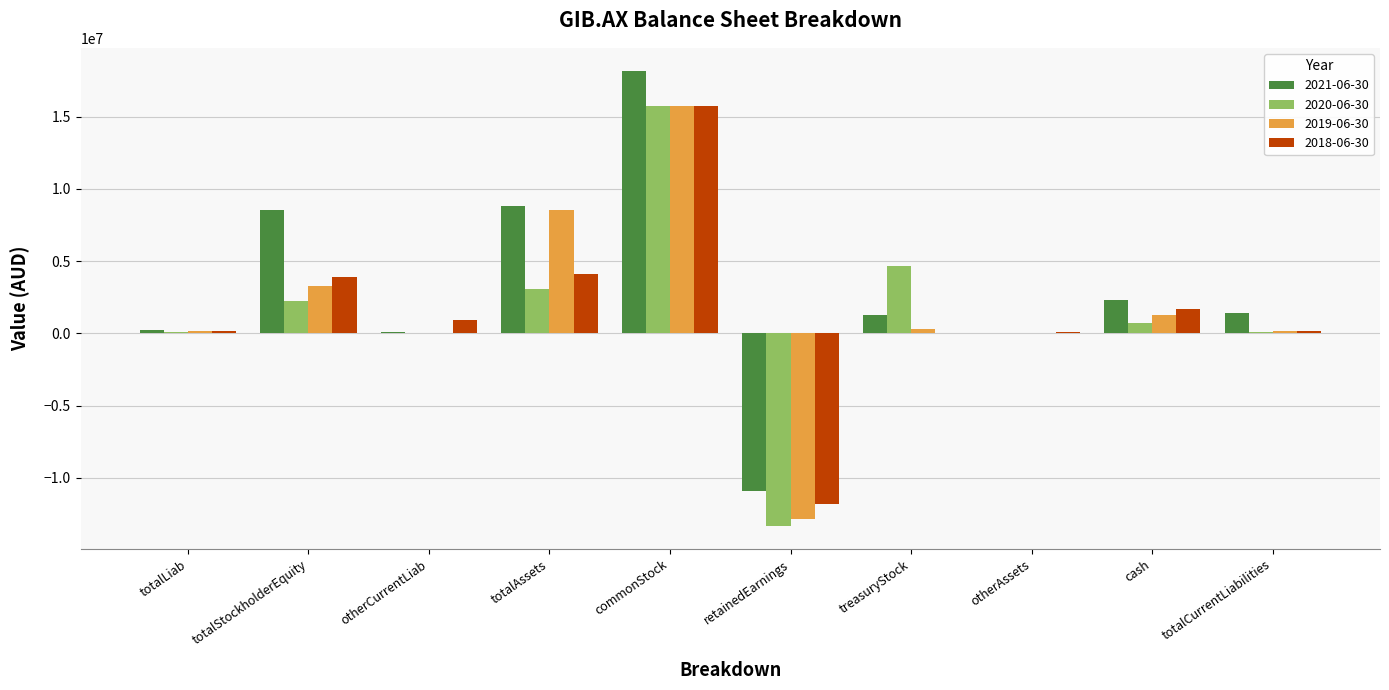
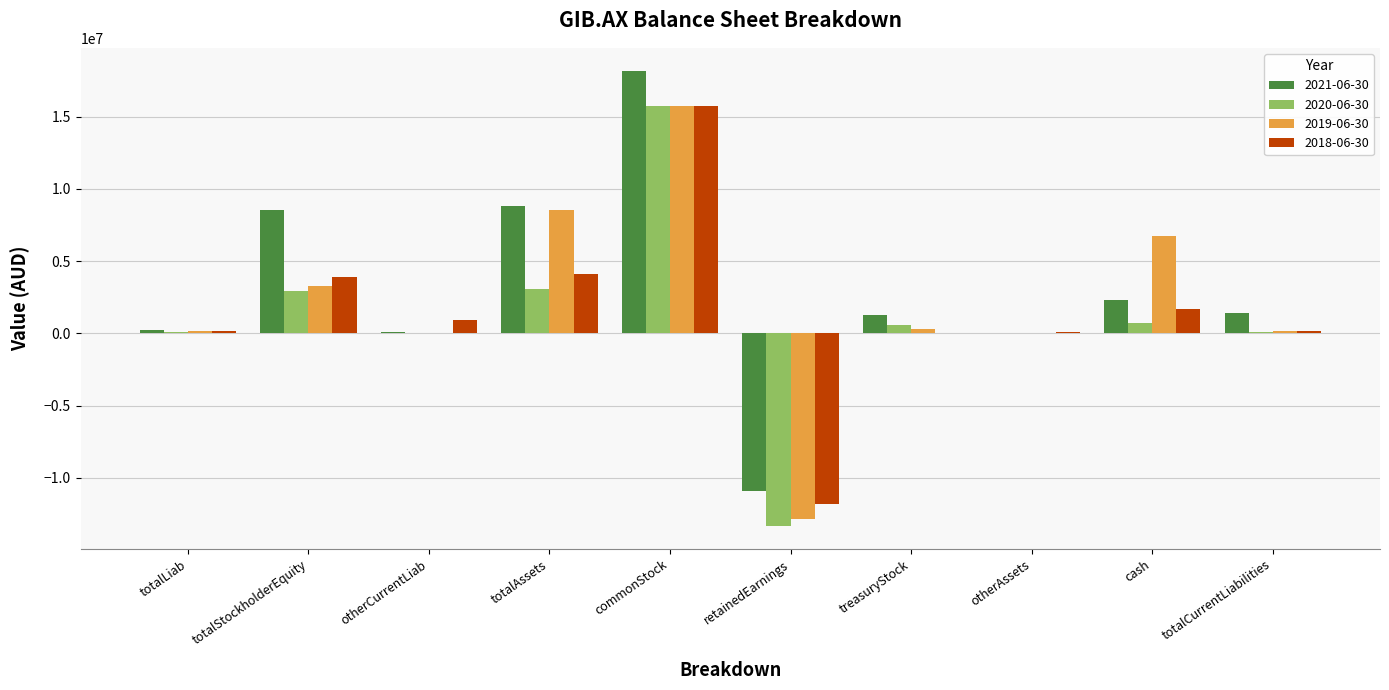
2020-06-30, totalStockholderEquity: 2300000 -> 3000000
2020-06-30, treasuryStock: 4700000 -> 500000
2019-06-30, cash: 1300000 -> 6800000
